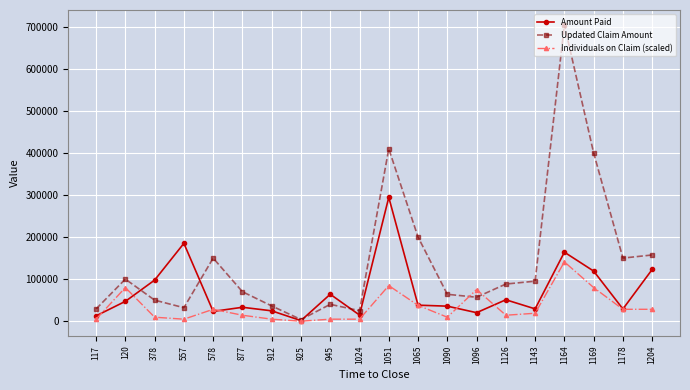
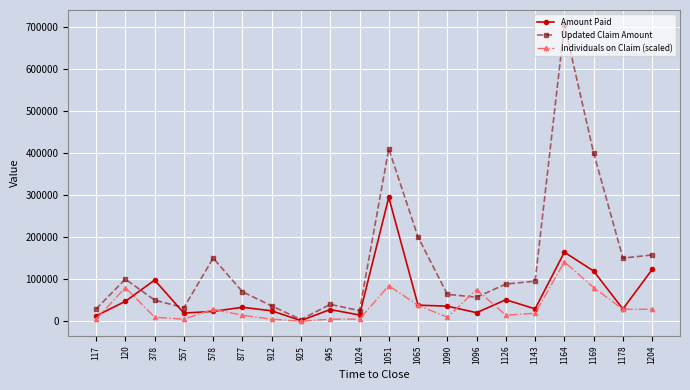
Amount Paid, 557: 190000 -> 20000
Amount Paid, 945: 60000 -> 30000
